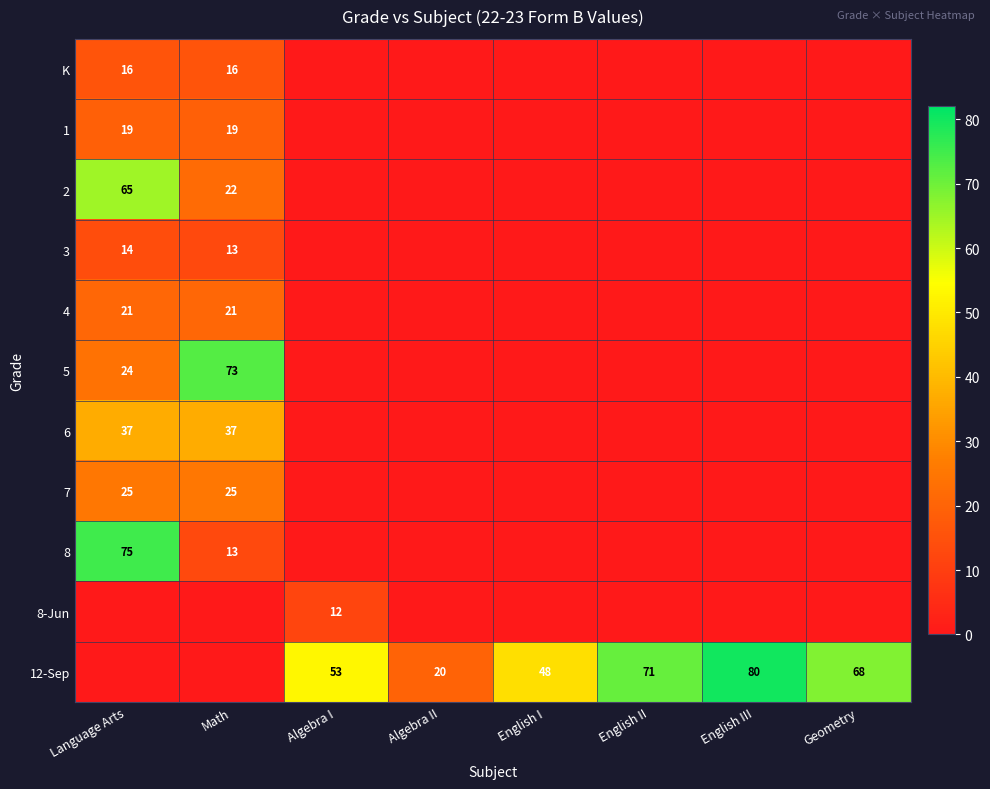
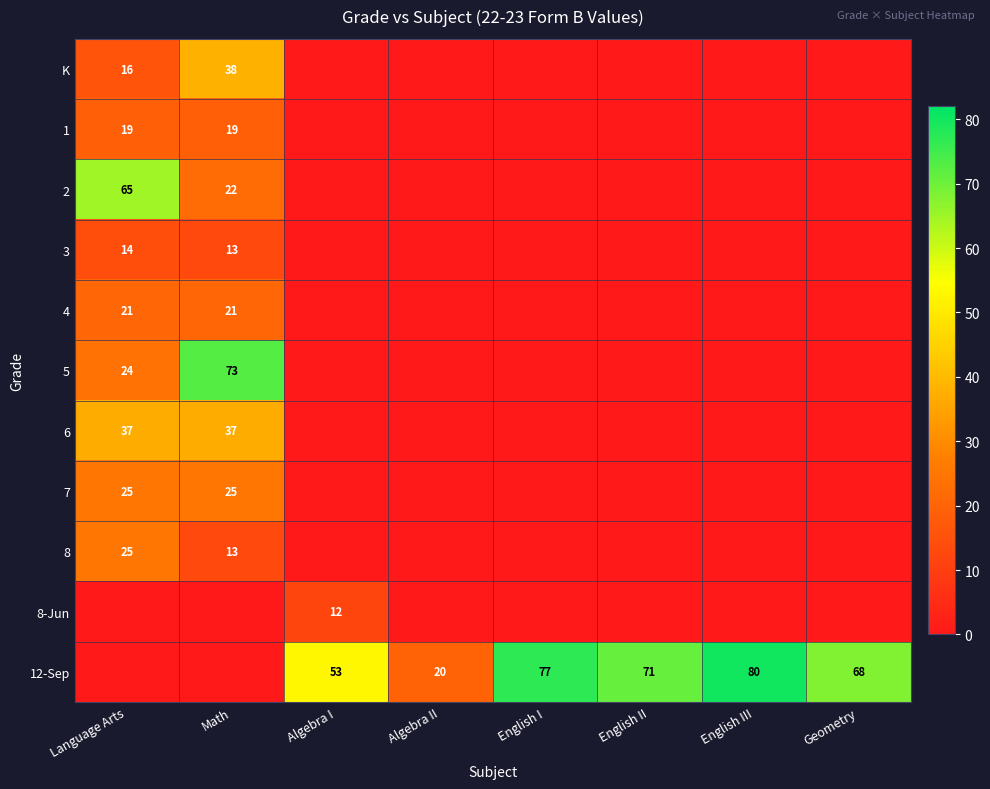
K, Math: 16 -> 38
8, Language Arts: 75 -> 25
12-Sep, English I: 48 -> 77
